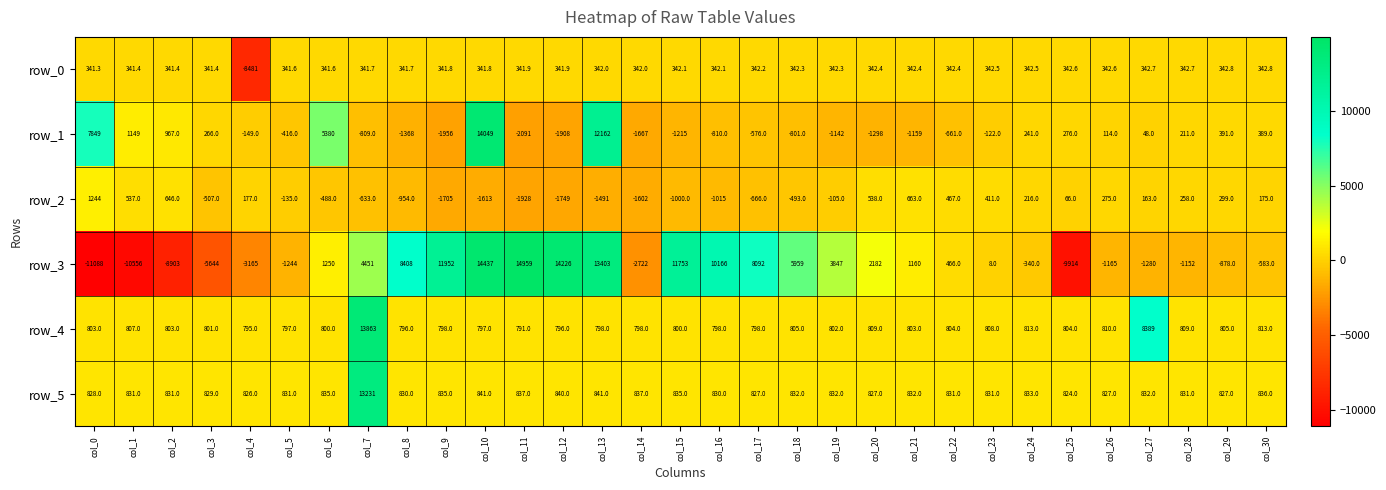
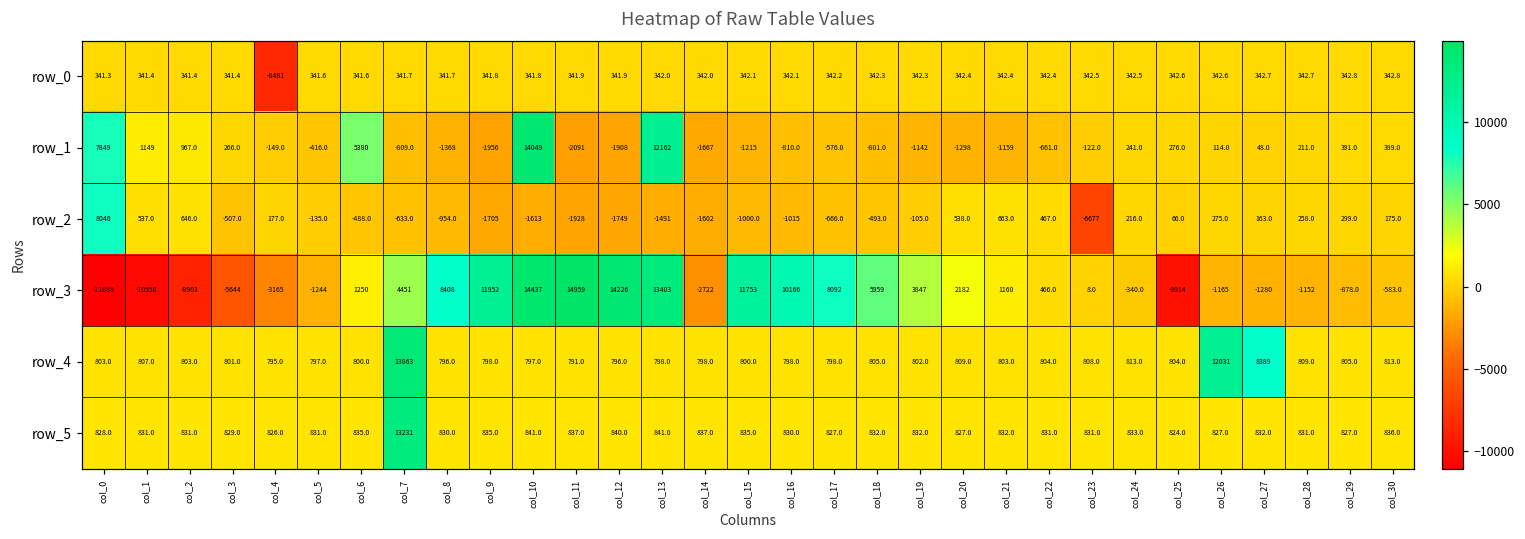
row_2, col_0: 1244 -> 8046
row_2, col_23: 411.0 -> -6677
row_4, col_26: 810.0 -> 12031
